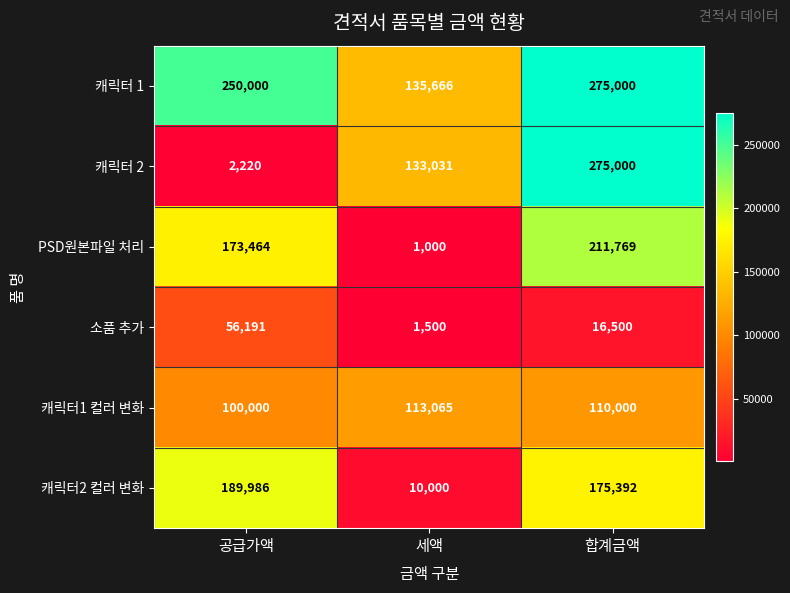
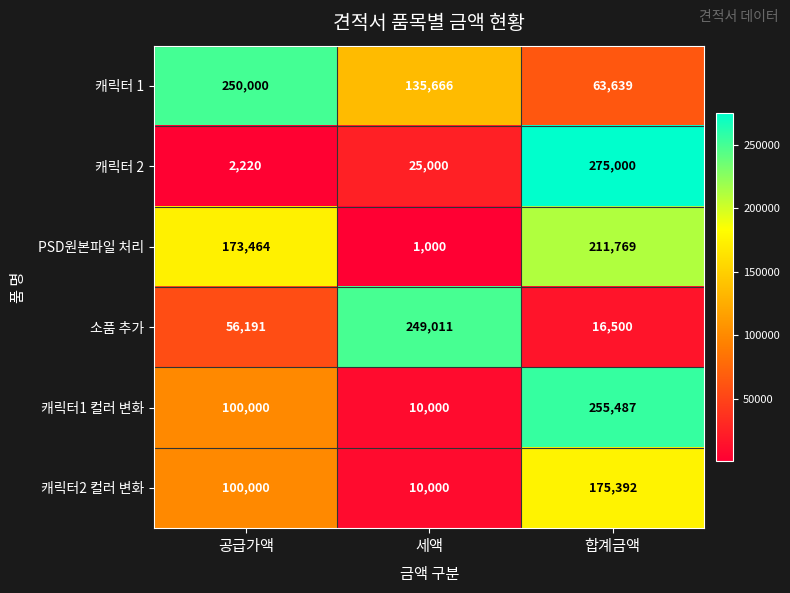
캐릭터 1, 합계금액: 275,000 -> 63,639
캐릭터 2, 세액: 133,031 -> 25,000
소품 추가, 세액: 1,500 -> 249,011
캐릭터1 컬러 변화, 세액: 113,065 -> 10,000
캐릭터1 컬러 변화, 합계금액: 110,000 -> 255,487
캐릭터2 컬러 변화, 공급가액: 189,986 -> 100,000
